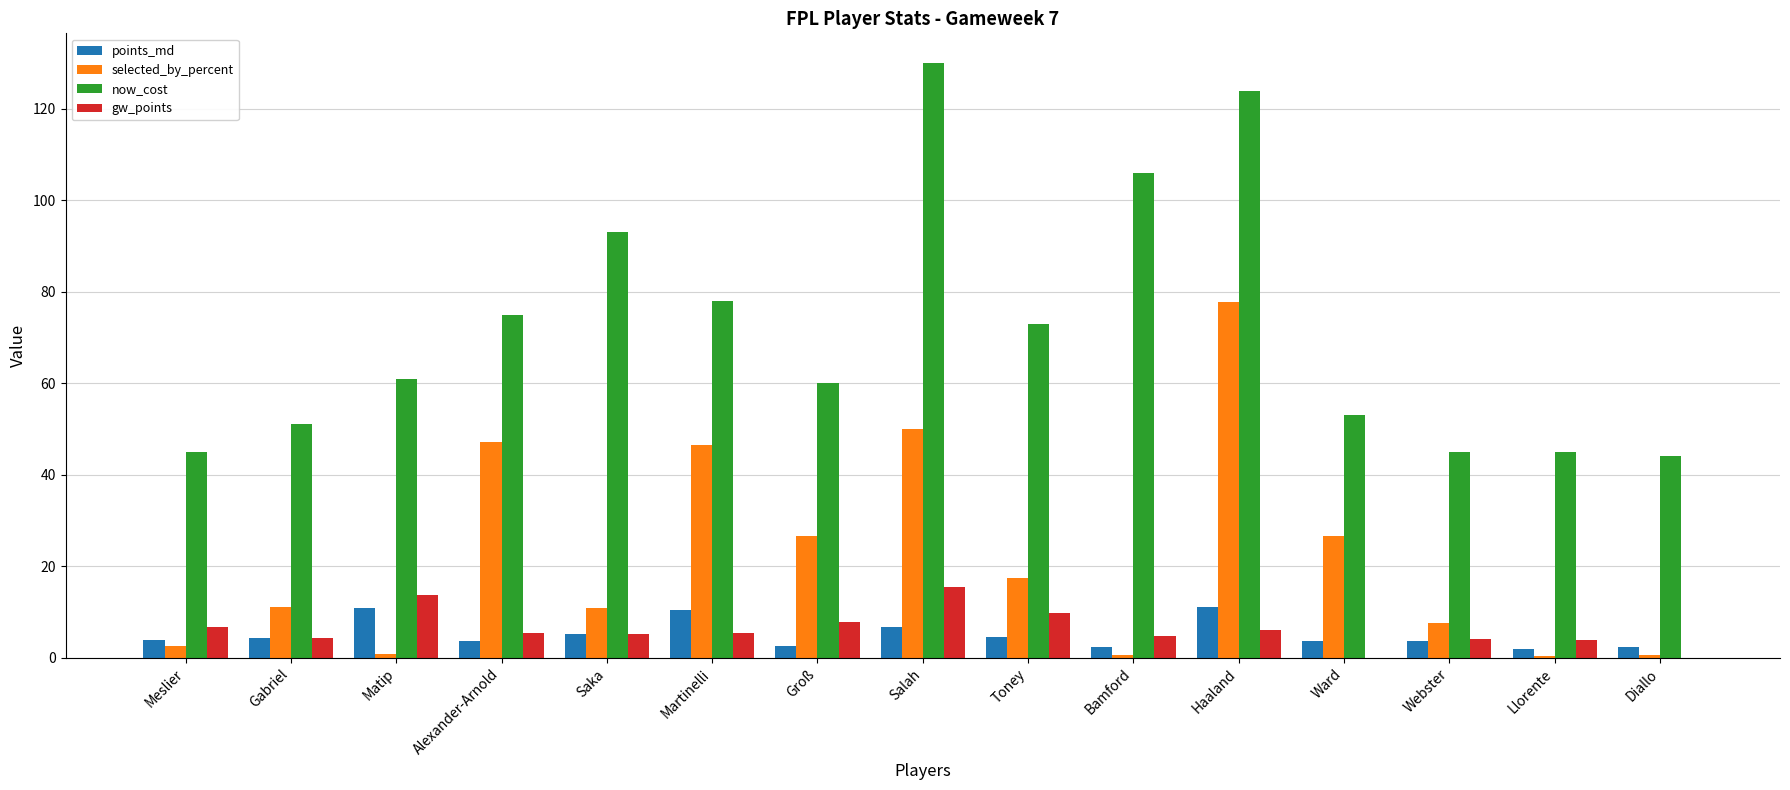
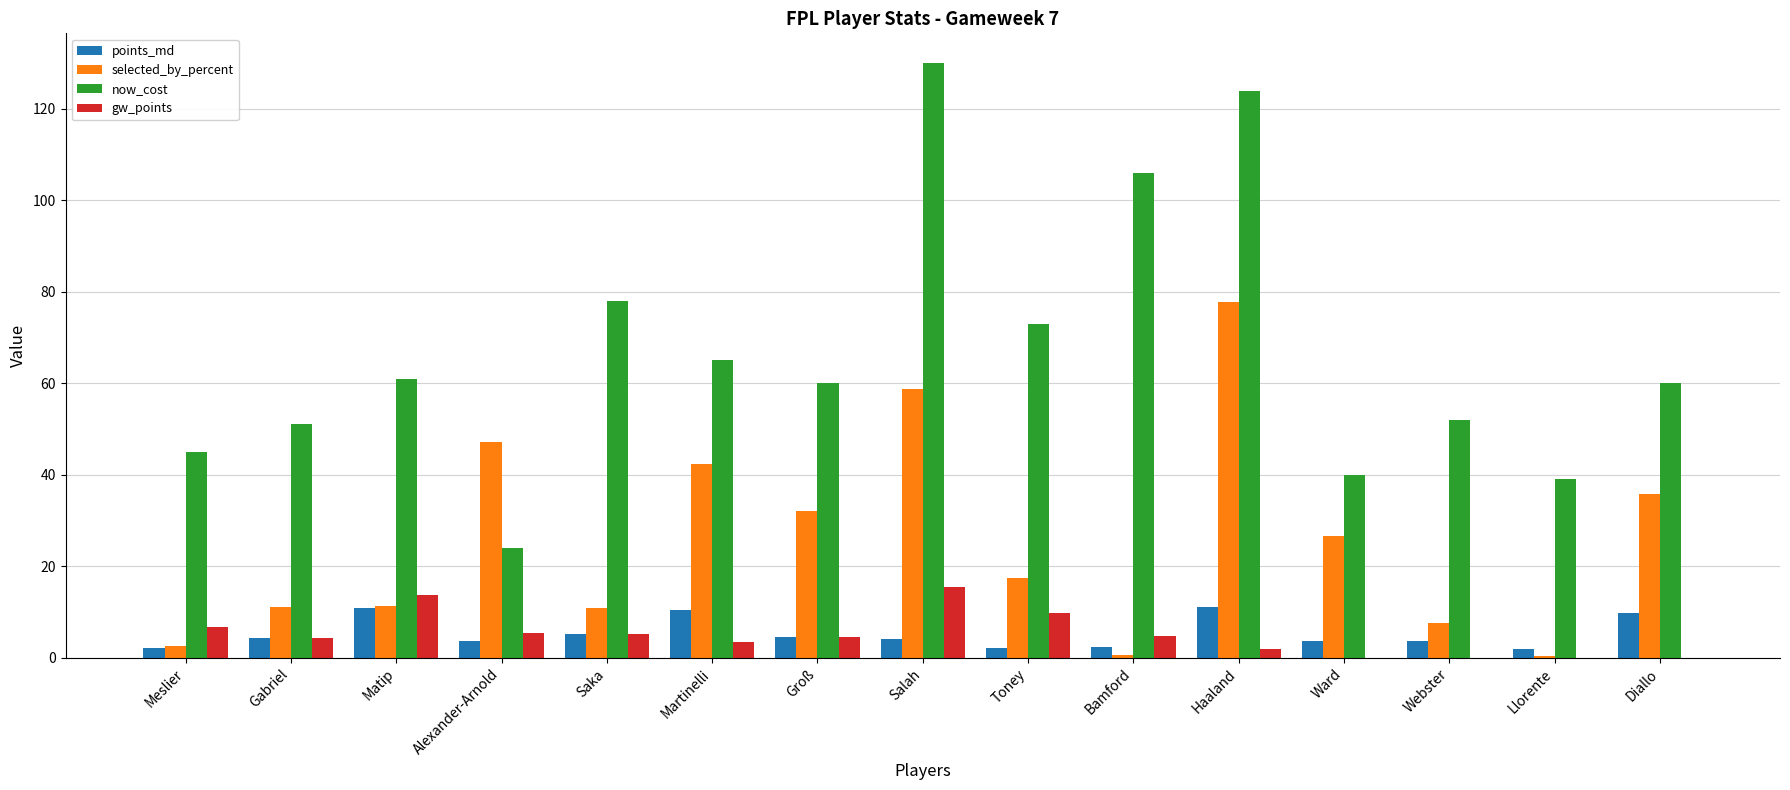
points_md, Meslier: 4 -> 2
selected_by_percent, Matip: 1 -> 11
now_cost, Alexander-Arnold: 75 -> 24
now_cost, Saka: 93 -> 78
selected_by_percent, Martinelli: 46 -> 42
now_cost, Martinelli: 78 -> 65
gw_points, Martinelli: 5 -> 3
points_md, Groß: 3 -> 4
selected_by_percent, Groß: 27 -> 32
gw_points, Groß: 8 -> 4
points_md, Salah: 7 -> 4
selected_by_percent, Salah: 50 -> 59
points_md, Toney: 4 -> 2
gw_points, Haaland: 6 -> 2
now_cost, Ward: 53 -> 40
now_cost, Webster: 45 -> 52
gw_points, Webster: 4 -> 0
now_cost, Llorente: 45 -> 39
gw_points, Llorente: 4 -> 0
points_md, Diallo: 2 -> 10
selected_by_percent, Diallo: 1 -> 36
now_cost, Diallo: 44 -> 60
